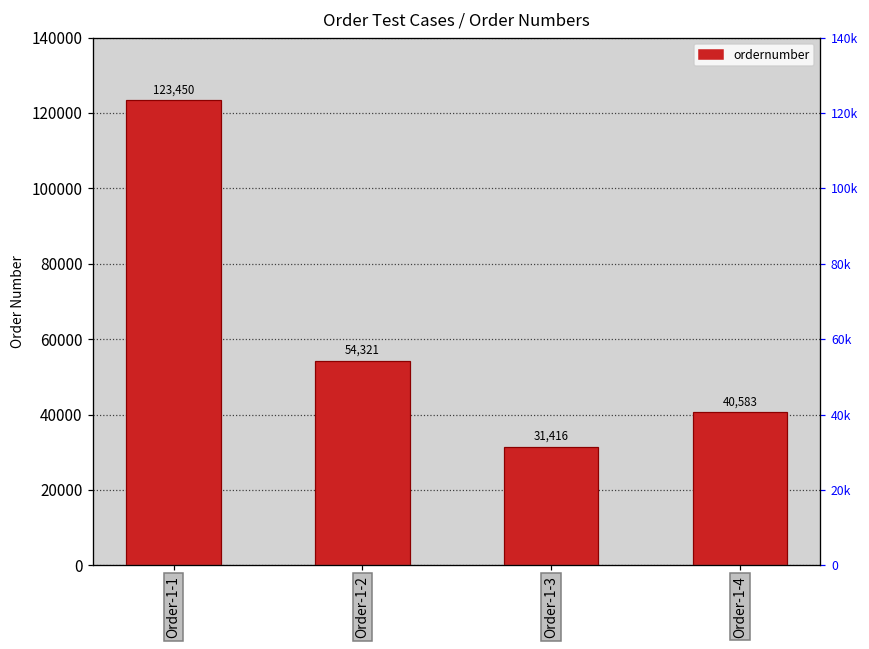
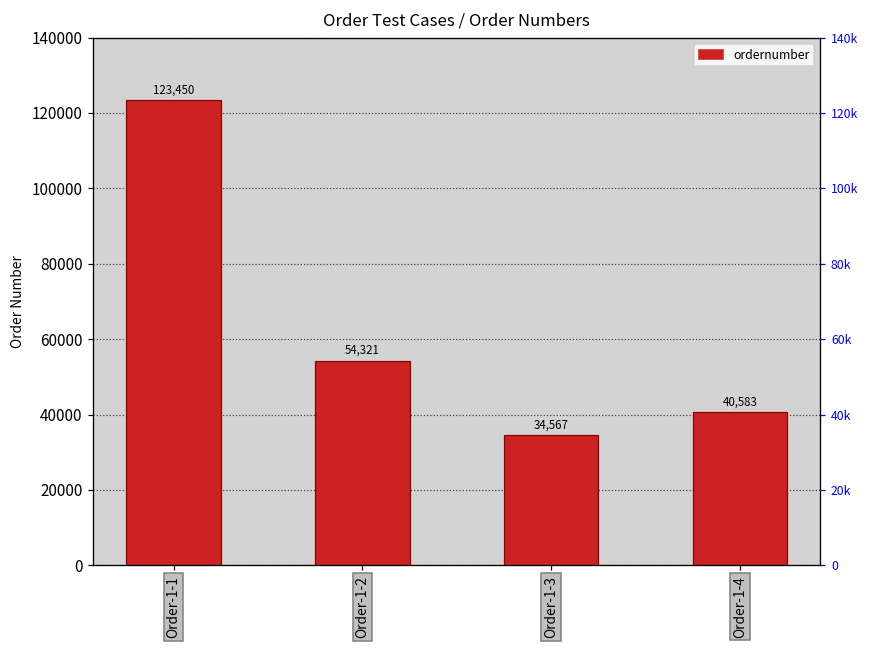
Order-1-3: 31,416 -> 34,567
